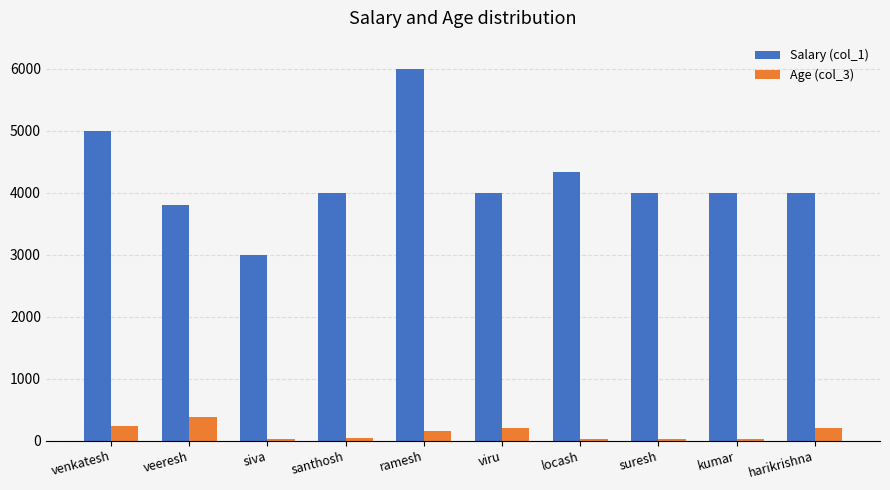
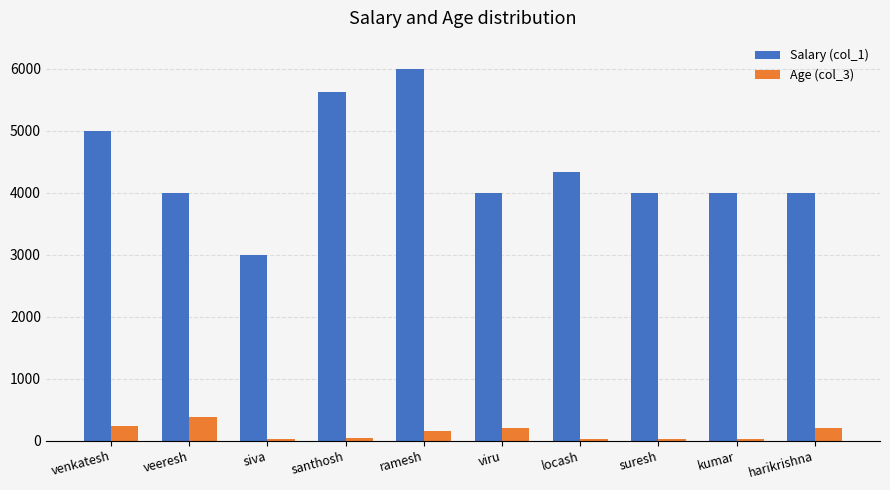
Salary (col_1), veeresh: 3800 -> 4000
Salary (col_1), santhosh: 4000 -> 5600
